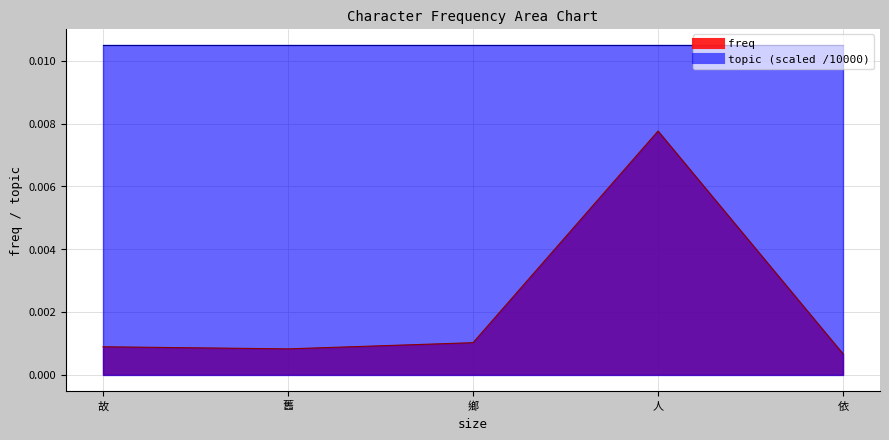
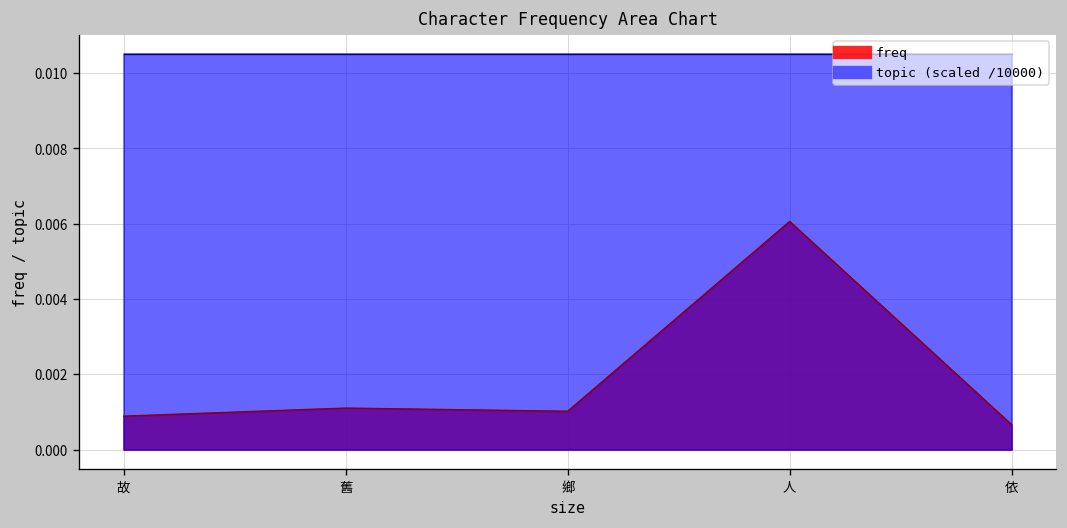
freq, 舊: 0.0008 -> 0.0011
freq, 人: 0.0078 -> 0.0061
